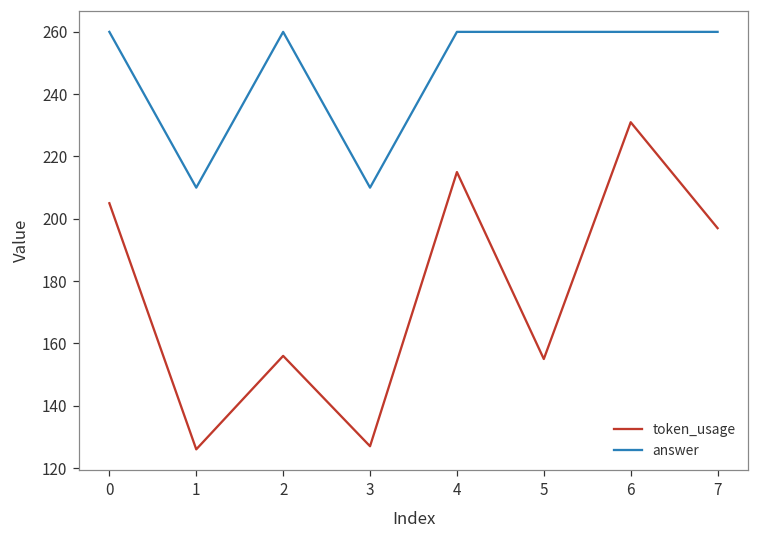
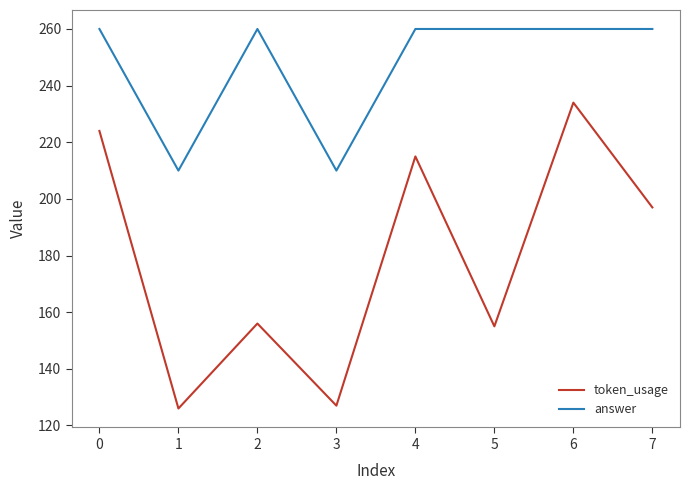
token_usage, 0: 205 -> 224
token_usage, 6: 231 -> 234
